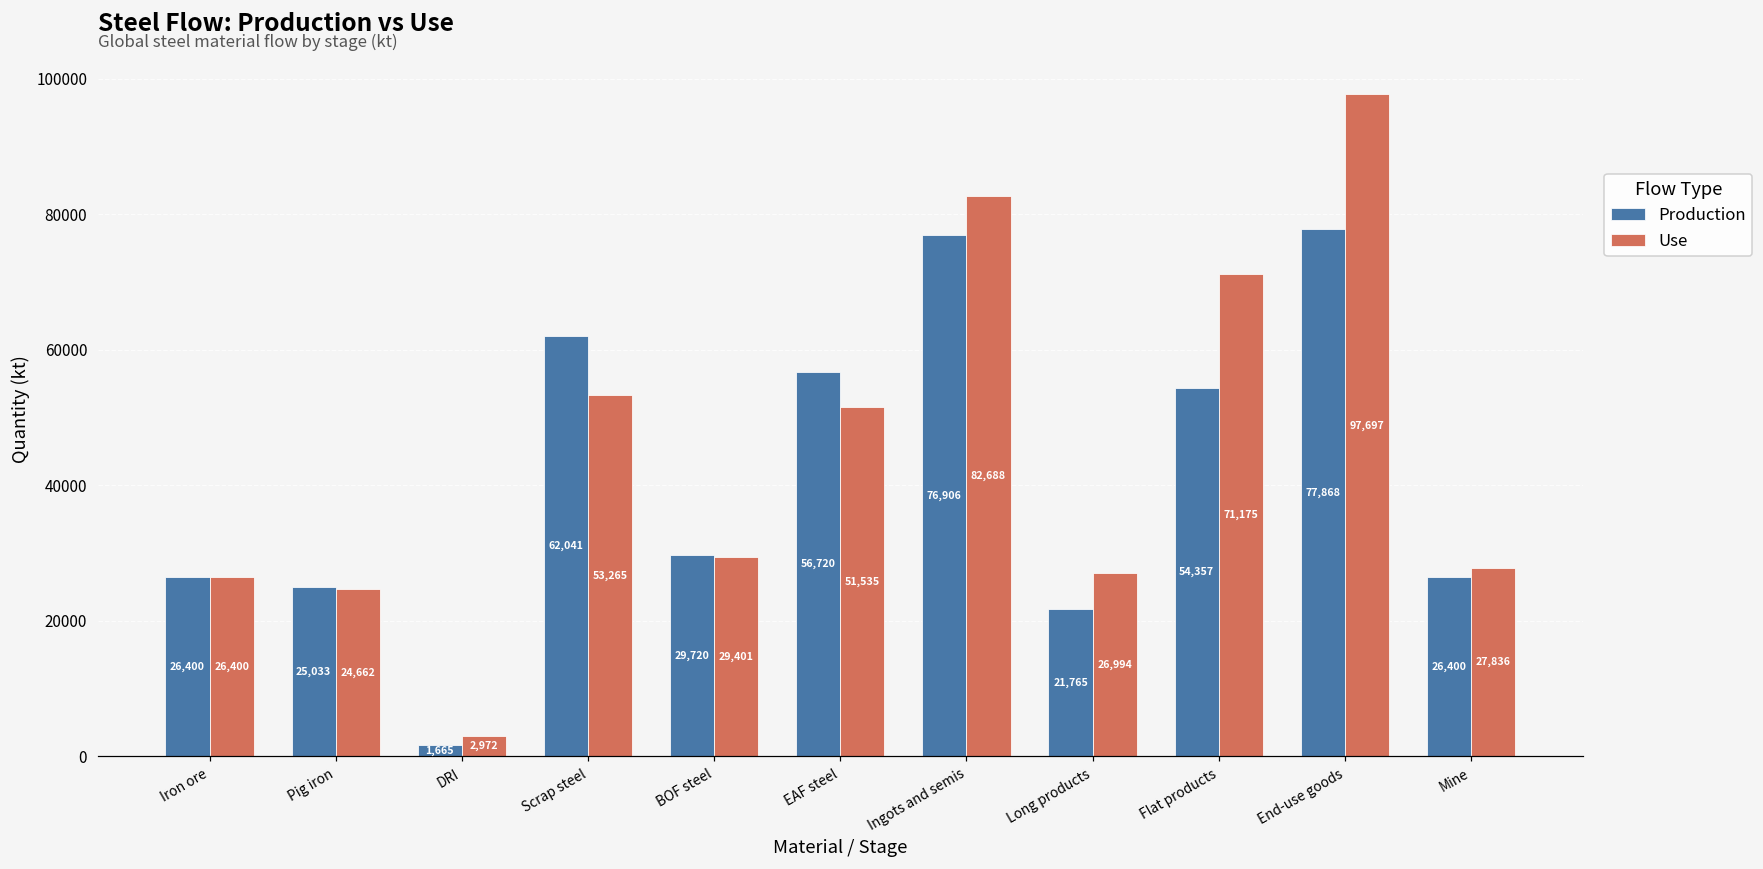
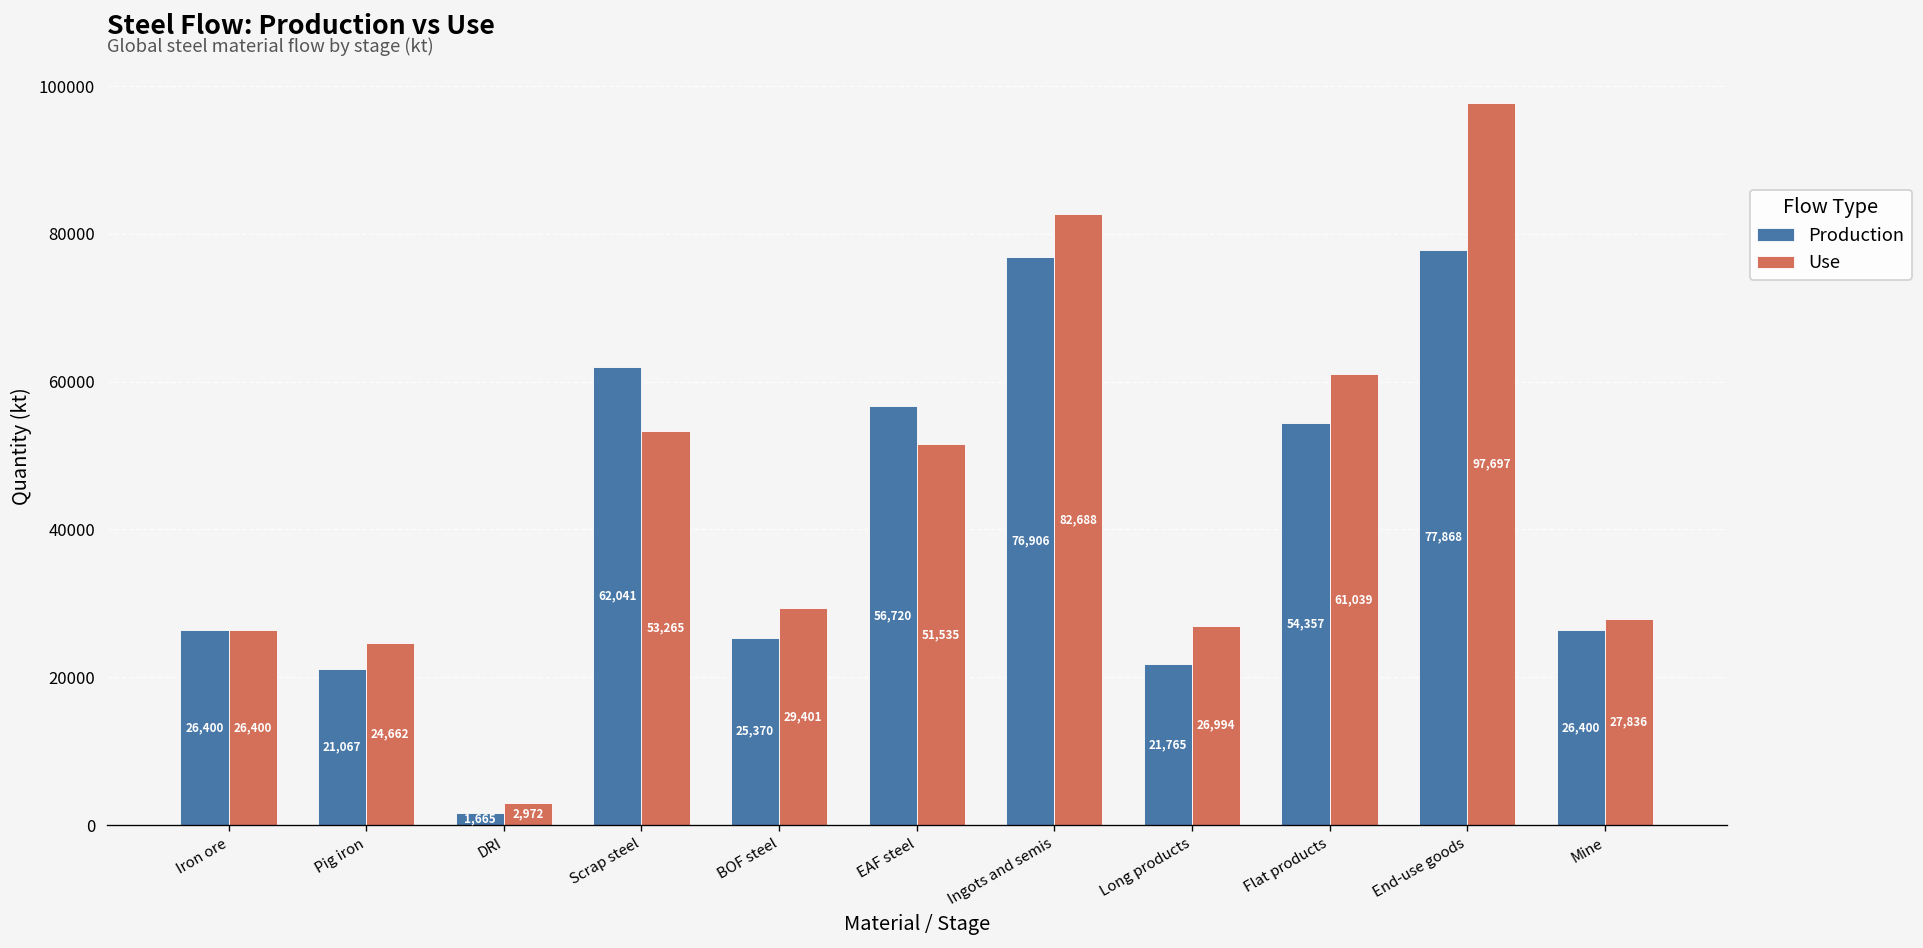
Production, Pig iron: 25,033 -> 21,067
Production, BOF steel: 29,720 -> 25,370
Use, Flat products: 71,175 -> 61,039
